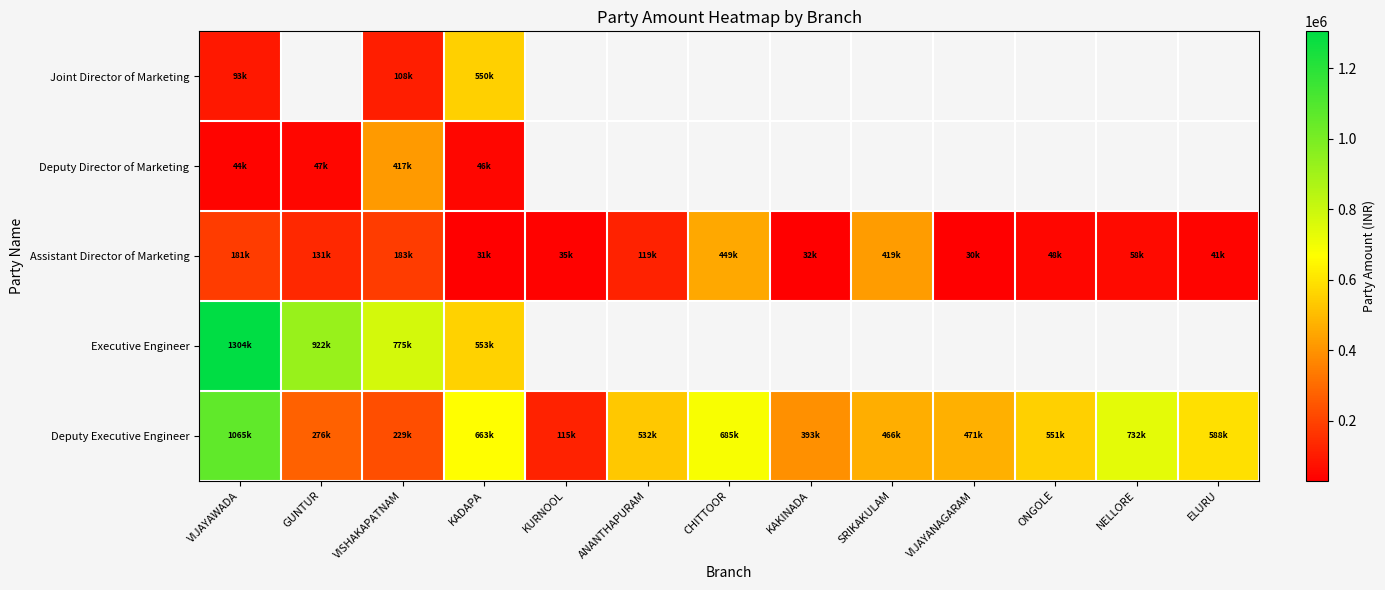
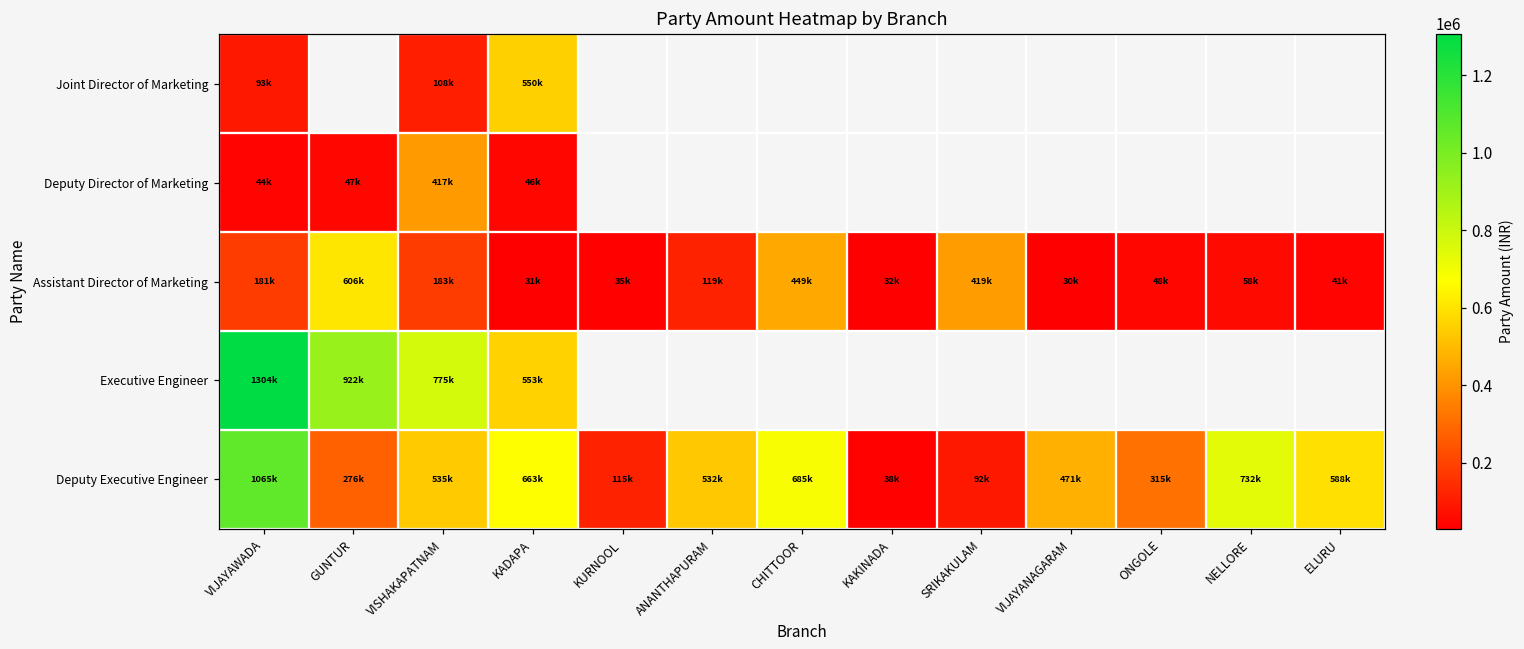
Assistant Director of Marketing, GUNTUR: 131k -> 606k
Deputy Executive Engineer, VISHAKAPATNAM: 229k -> 535k
Deputy Executive Engineer, KAKINADA: 393k -> 38k
Deputy Executive Engineer, SRIKAKULAM: 466k -> 92k
Deputy Executive Engineer, ONGOLE: 551k -> 315k
